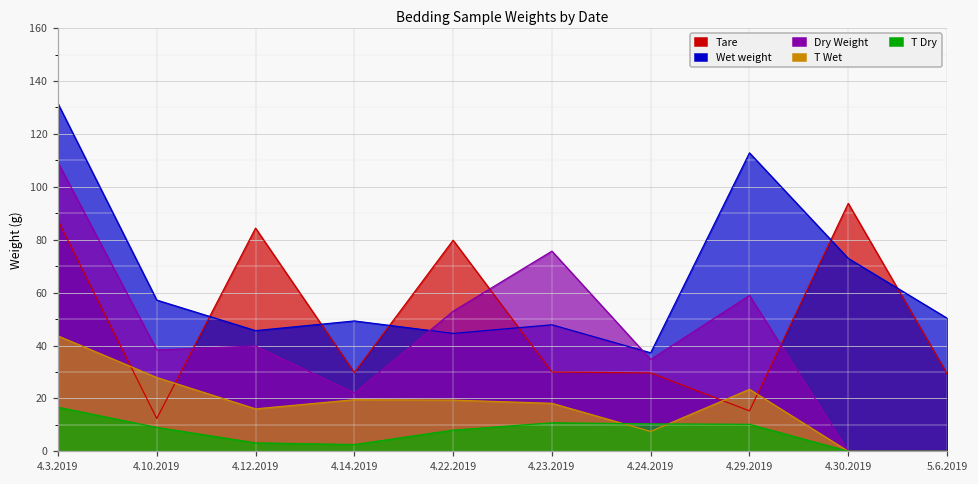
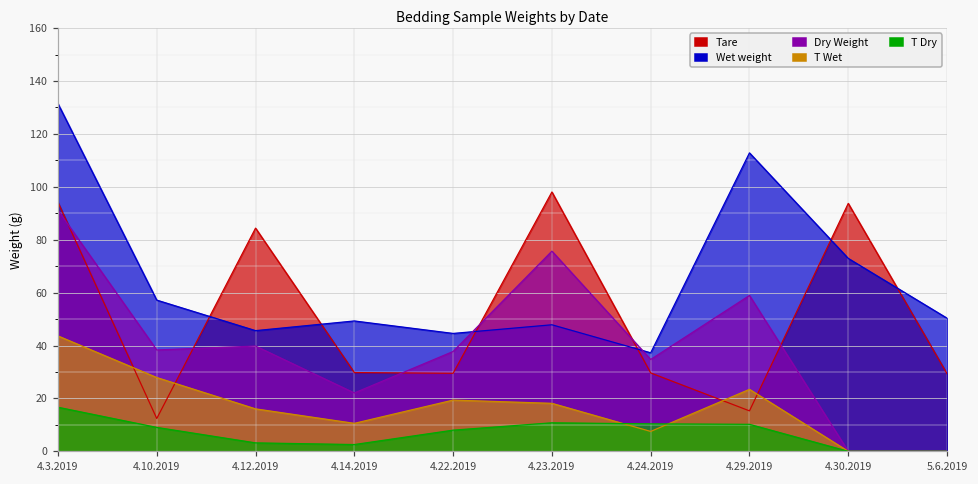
Tare, 4.3.2019: 87 -> 94
Dry Weight, 4.3.2019: 109 -> 91
T Wet, 4.14.2019: 20 -> 11
Tare, 4.22.2019: 80 -> 30
Dry Weight, 4.22.2019: 53 -> 38
Tare, 4.23.2019: 30 -> 98
